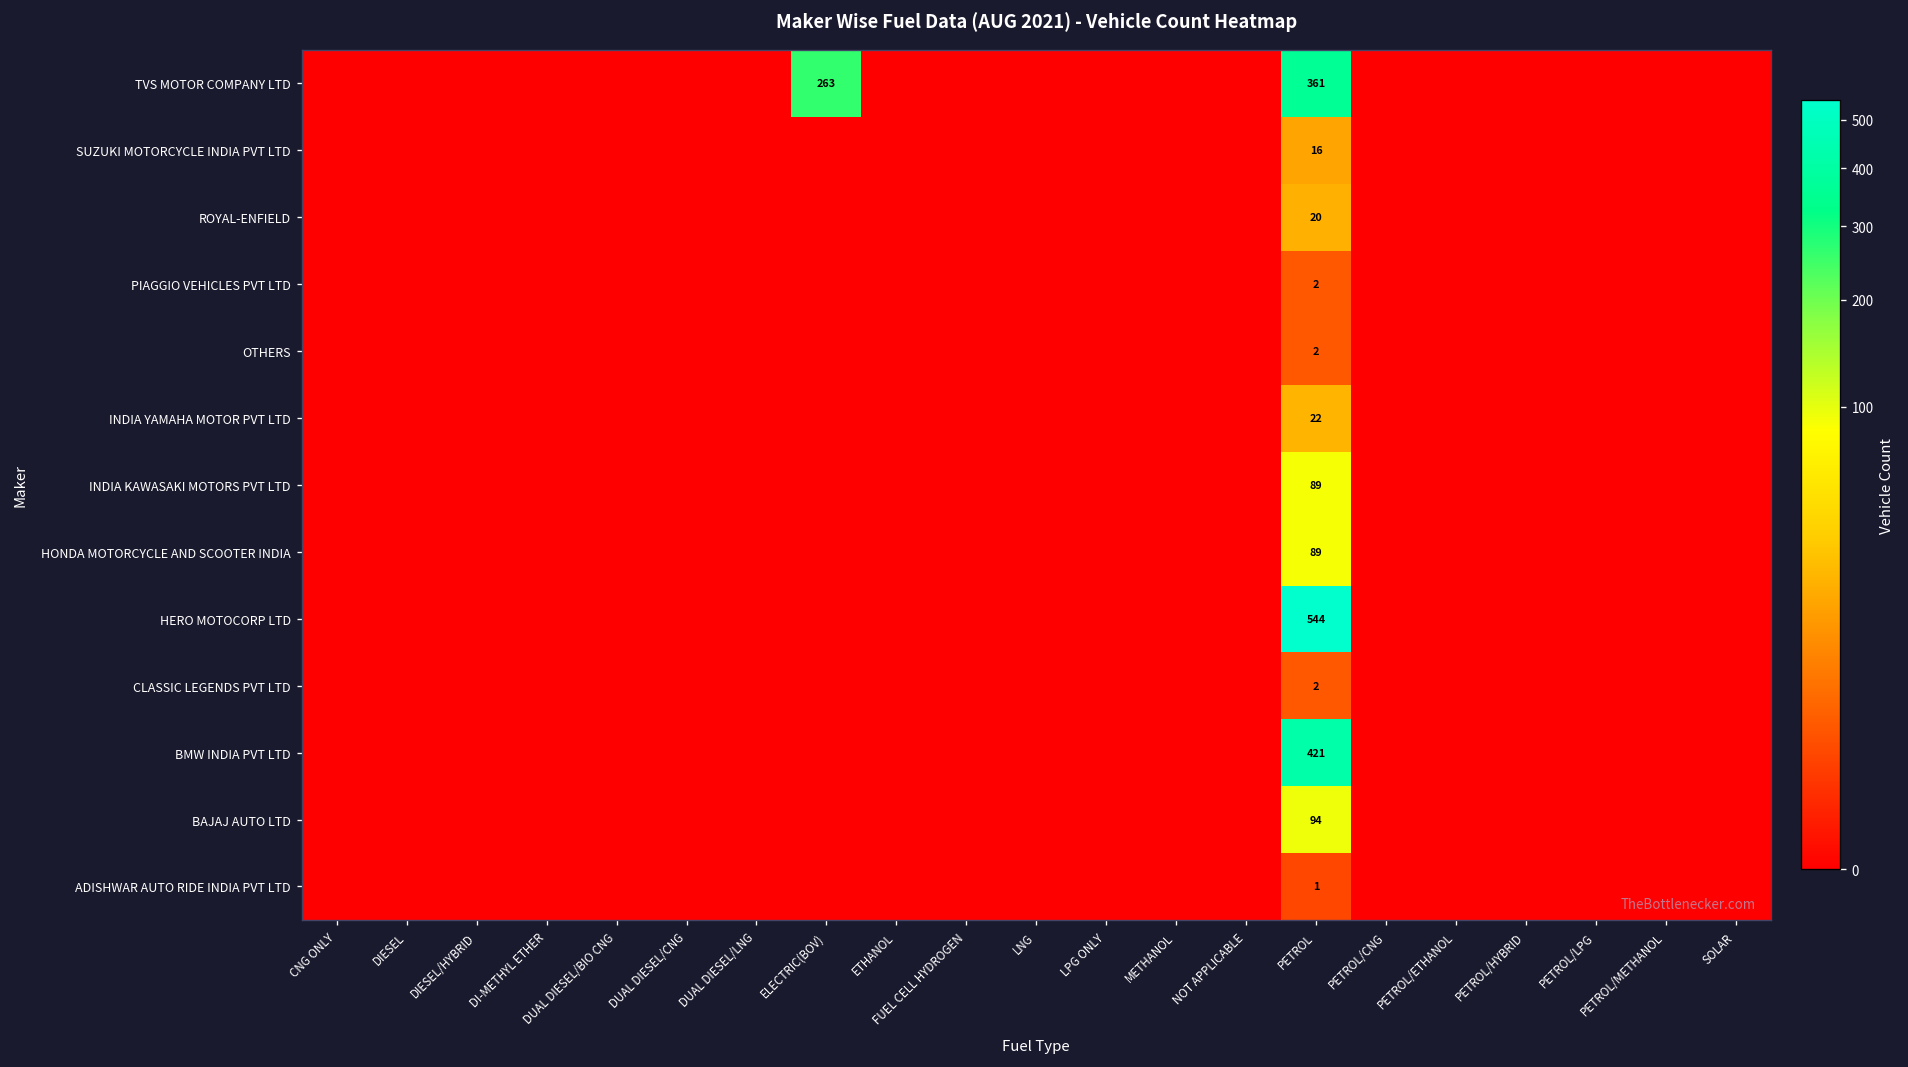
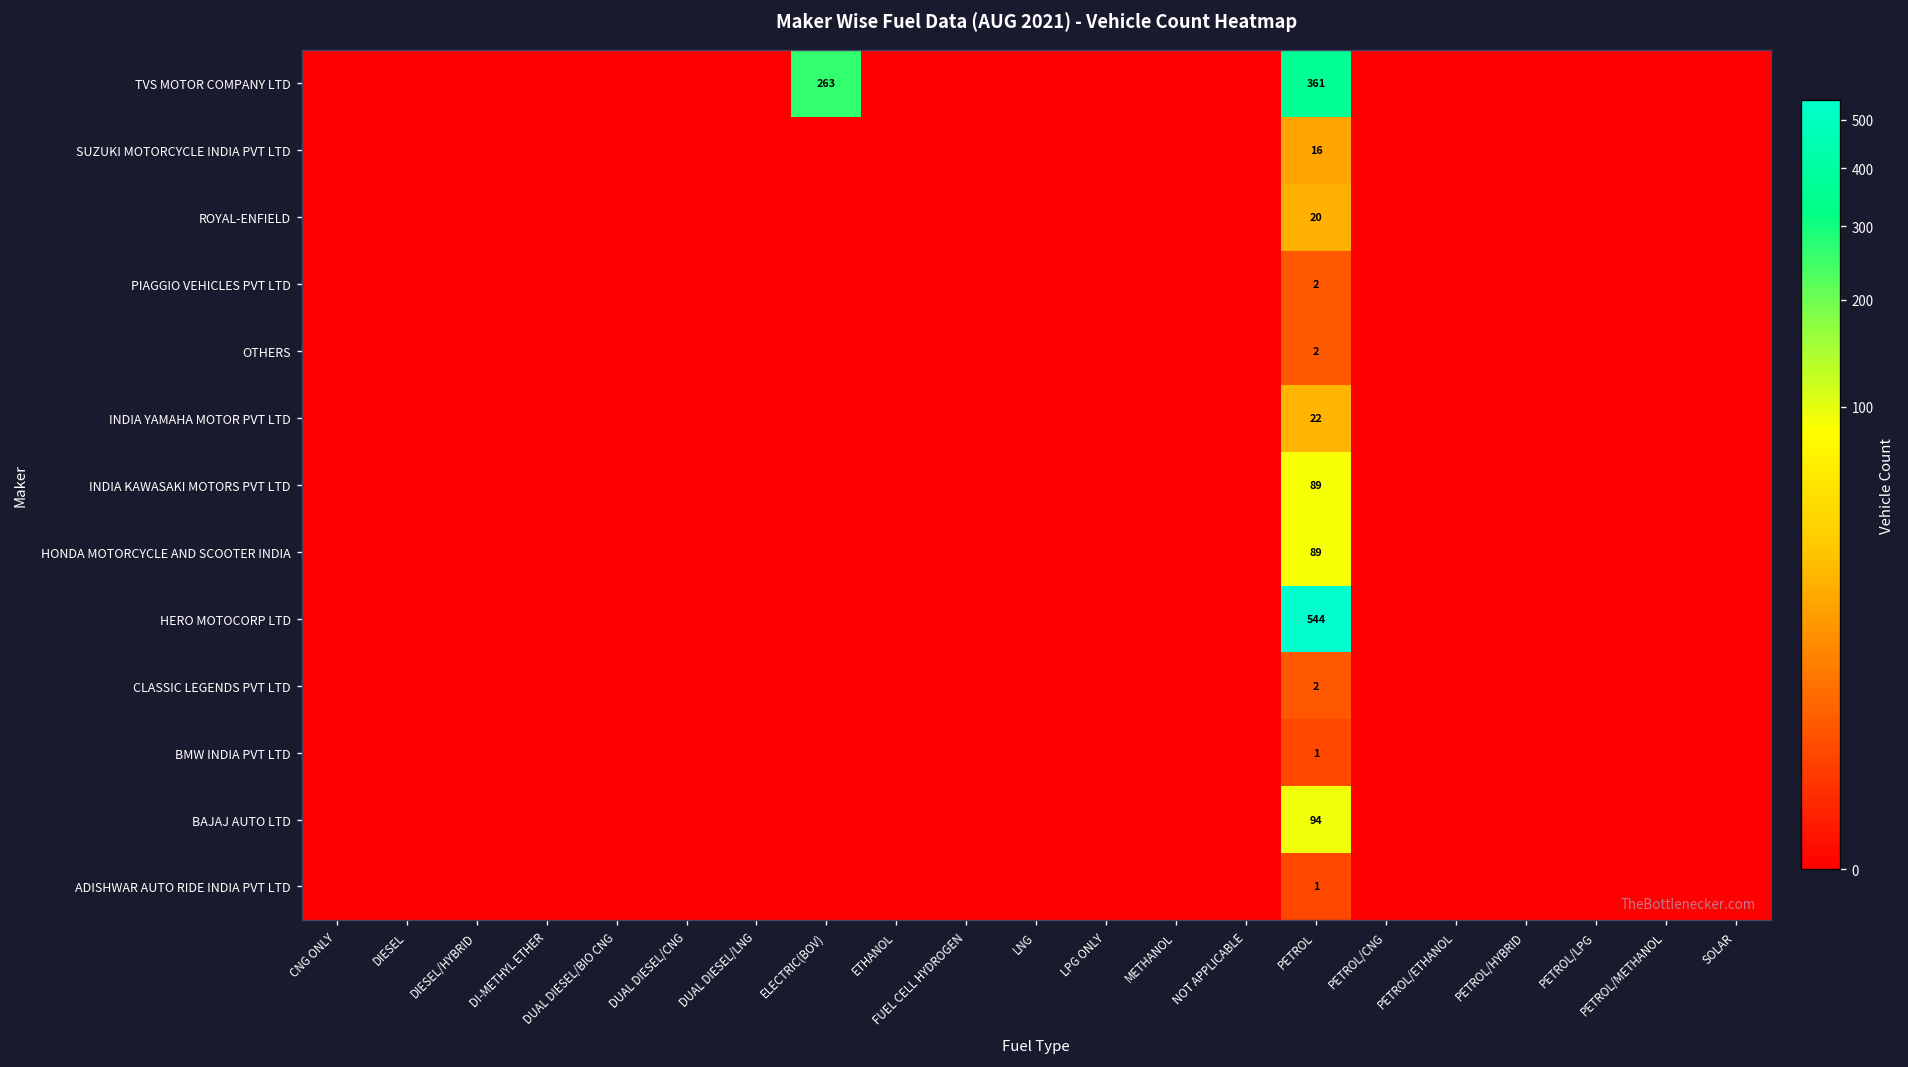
BMW INDIA PVT LTD, PETROL: 421 -> 1
